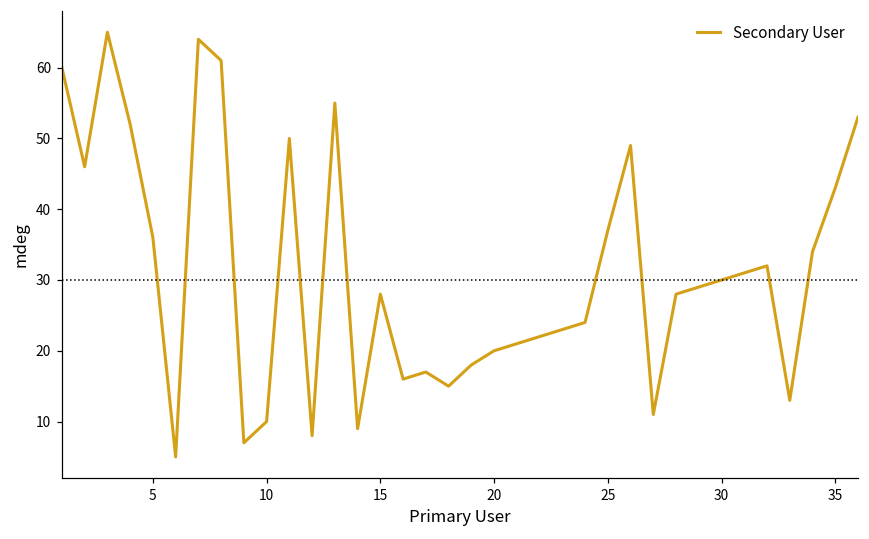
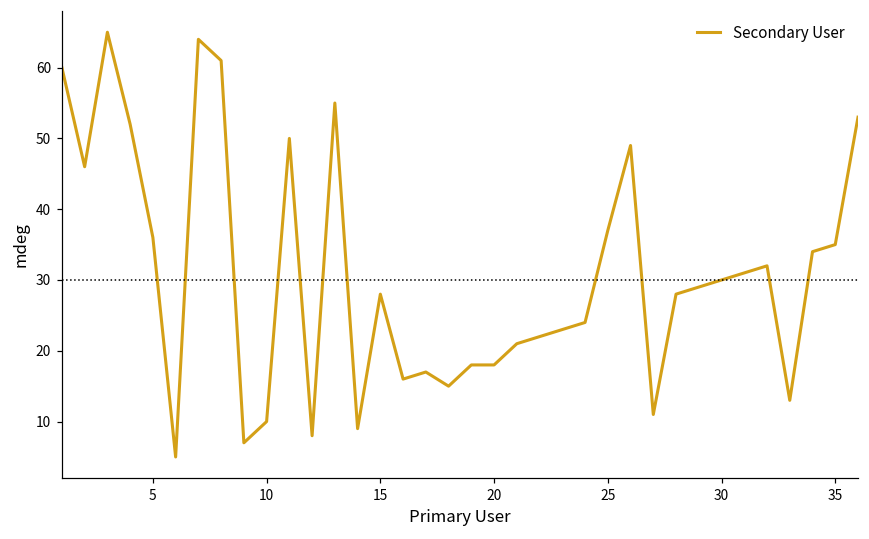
20: 20 -> 18
35: 43 -> 35
